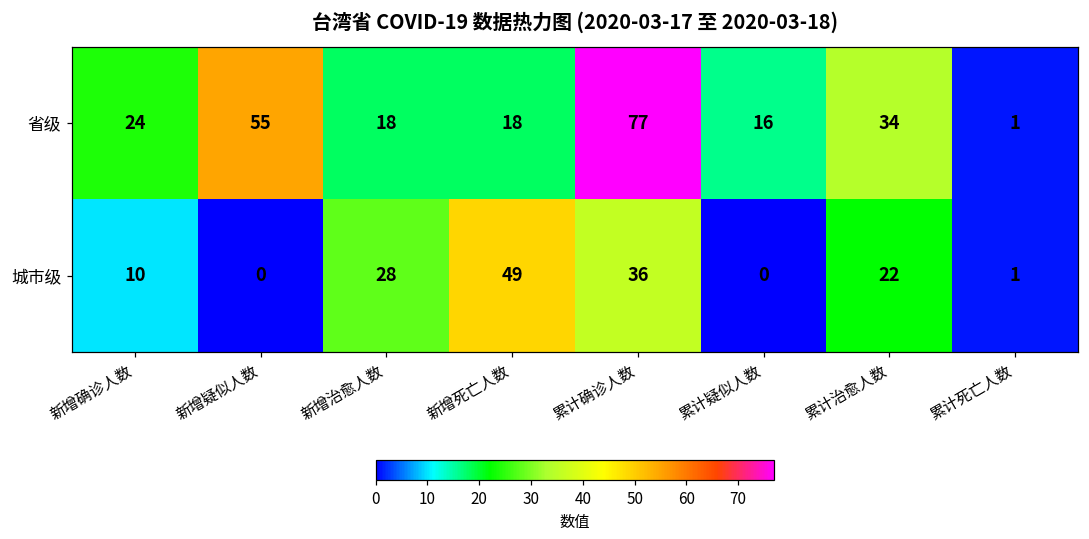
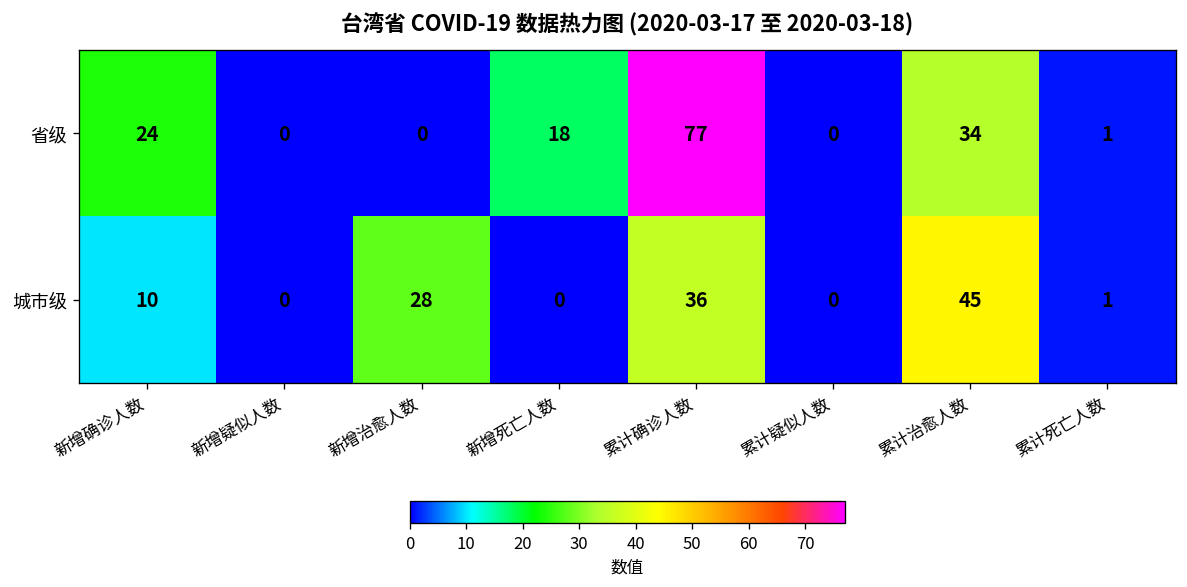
省级, 新增疑似人数: 55 -> 0
省级, 新增治愈人数: 18 -> 0
省级, 累计疑似人数: 16 -> 0
城市级, 新增死亡人数: 49 -> 0
城市级, 累计治愈人数: 22 -> 45
